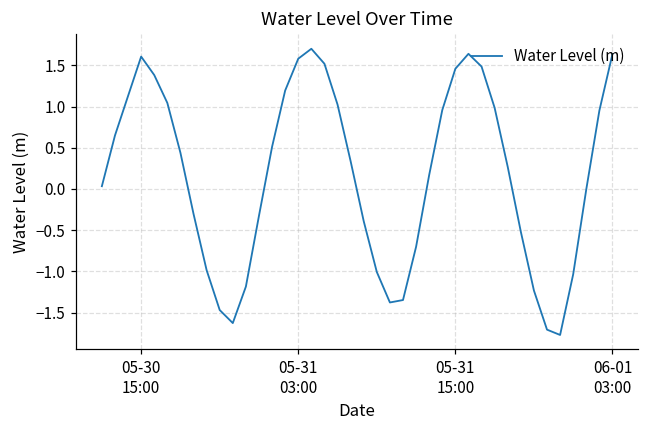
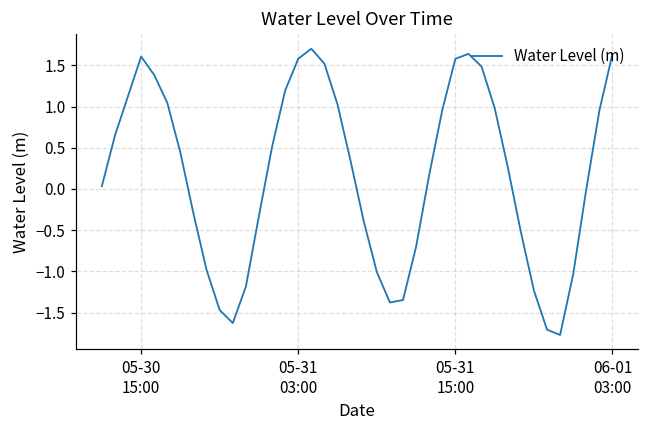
05-31 15:00: 1.5 -> 1.6
